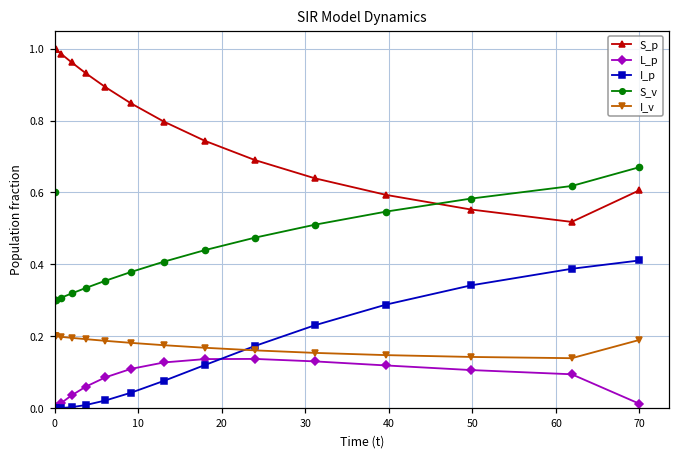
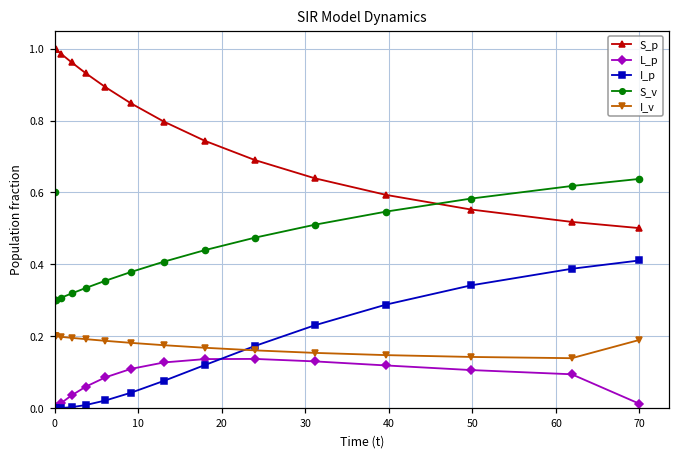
S_p, 70: 0.61 -> 0.50
S_v, 70: 0.67 -> 0.64
